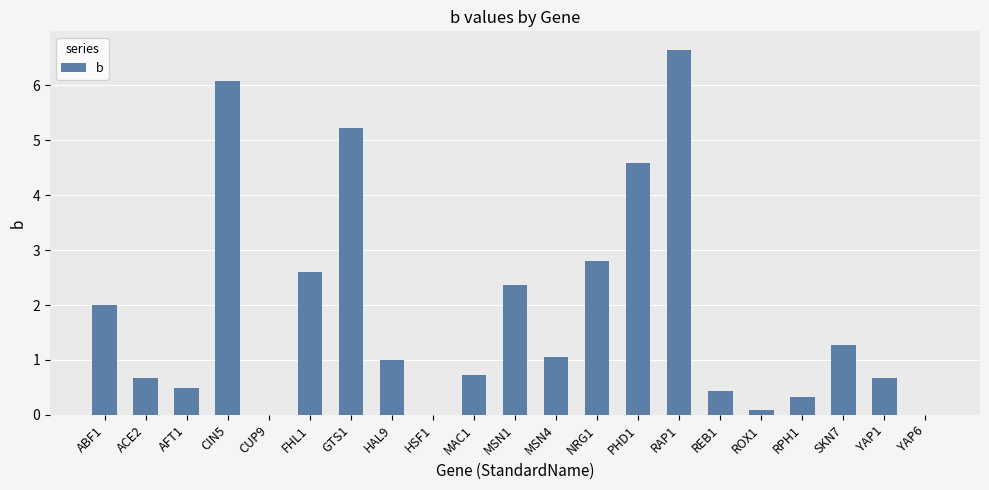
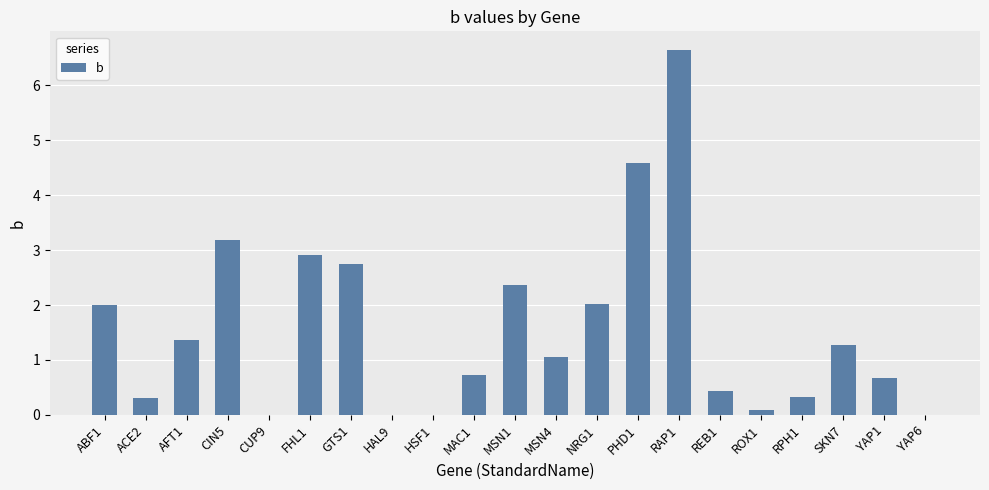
ACE2: 0.7 -> 0.3
AFT1: 0.5 -> 1.4
CIN5: 6.1 -> 3.2
FHL1: 2.6 -> 2.9
GTS1: 5.2 -> 2.7
HAL9: 1 -> 0
NRG1: 2.8 -> 2.0
